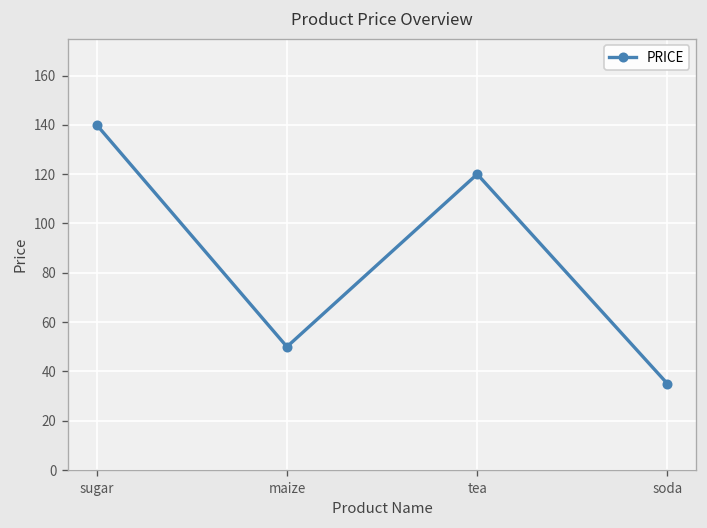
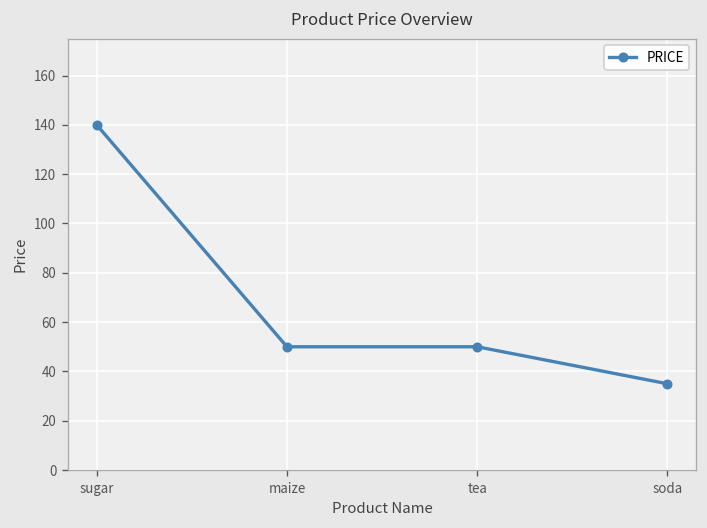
tea: 120 -> 50
